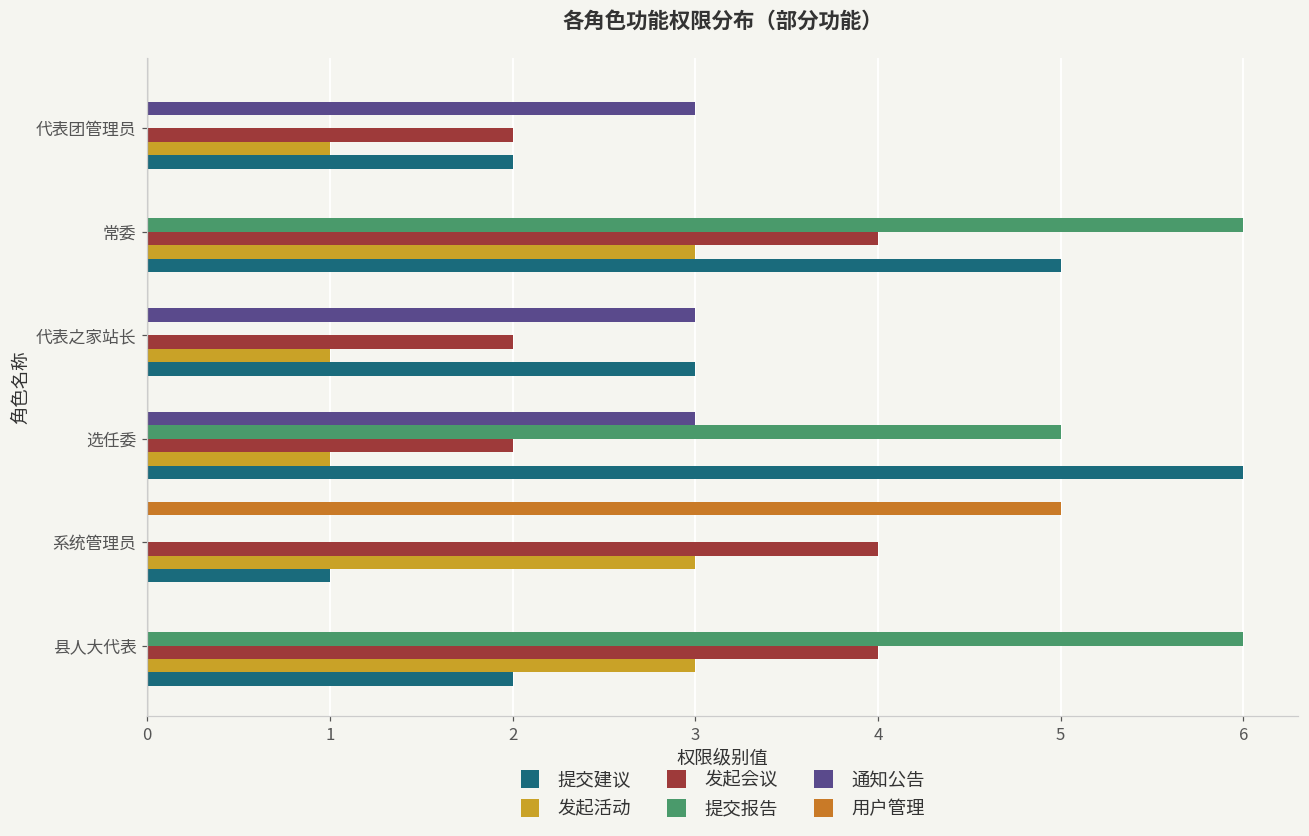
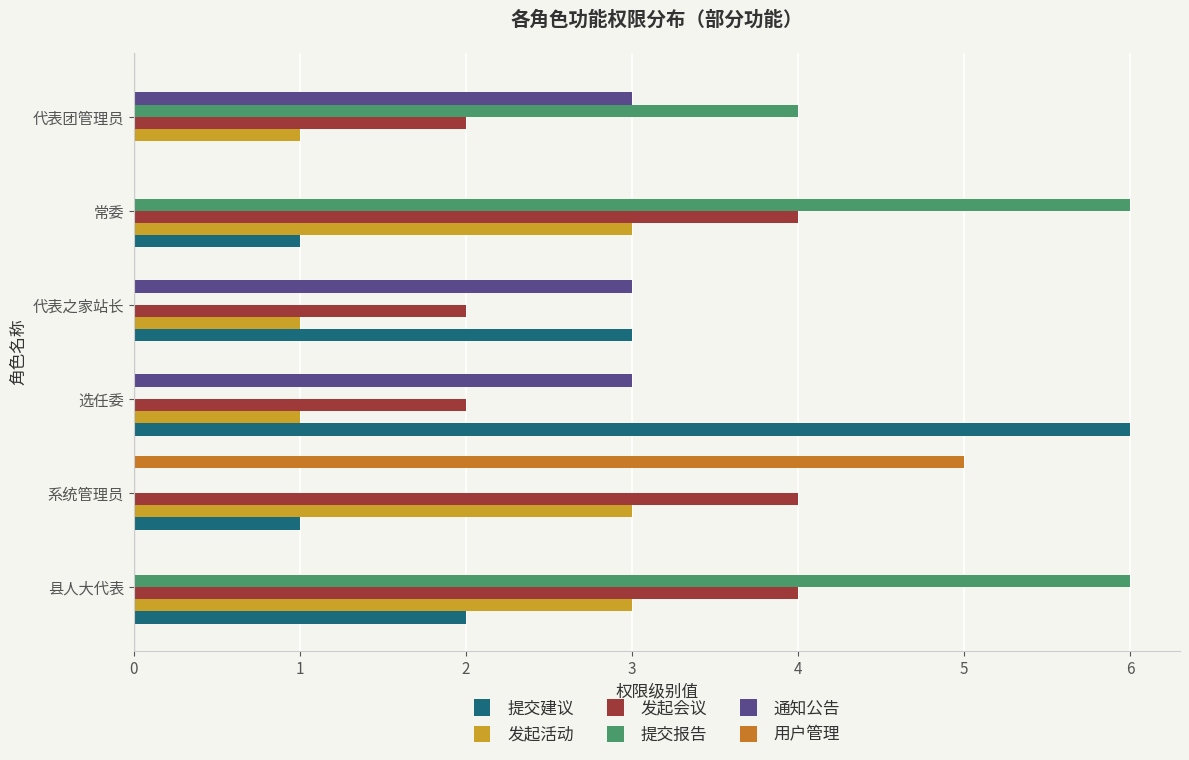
提交报告, 代表团管理员: 0 -> 4
提交建议, 代表团管理员: 2 -> 0
提交建议, 常委: 5 -> 1
提交报告, 选任委: 5 -> 0
